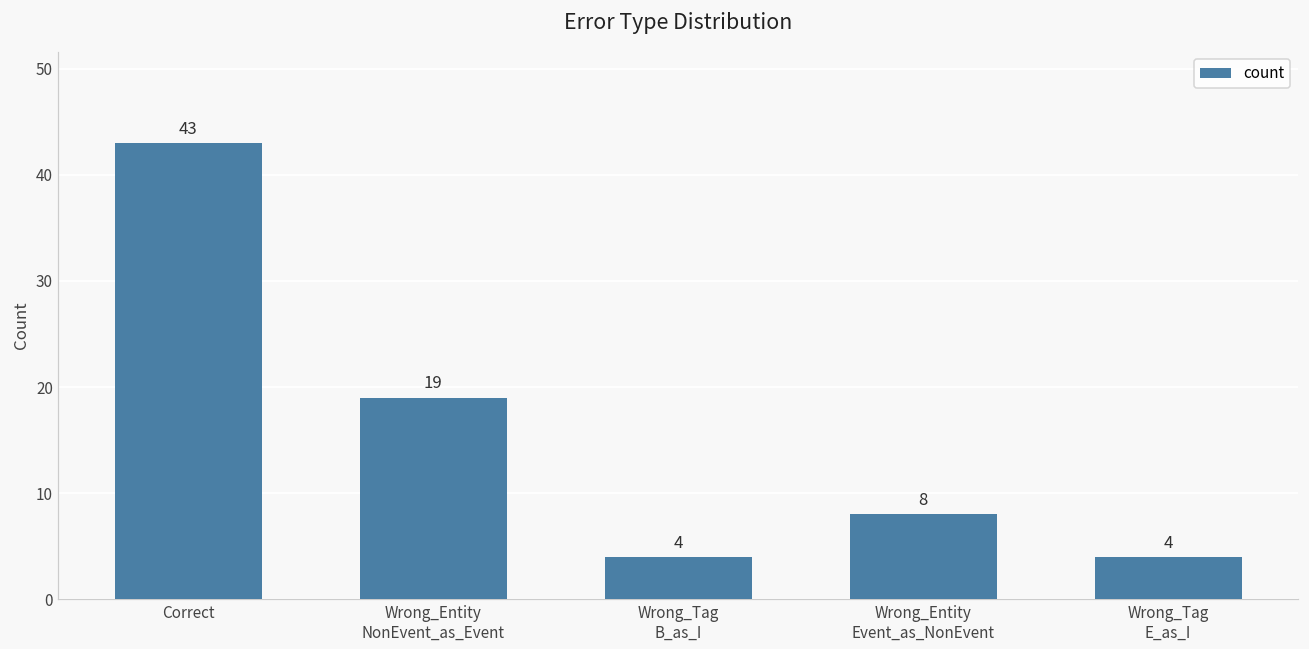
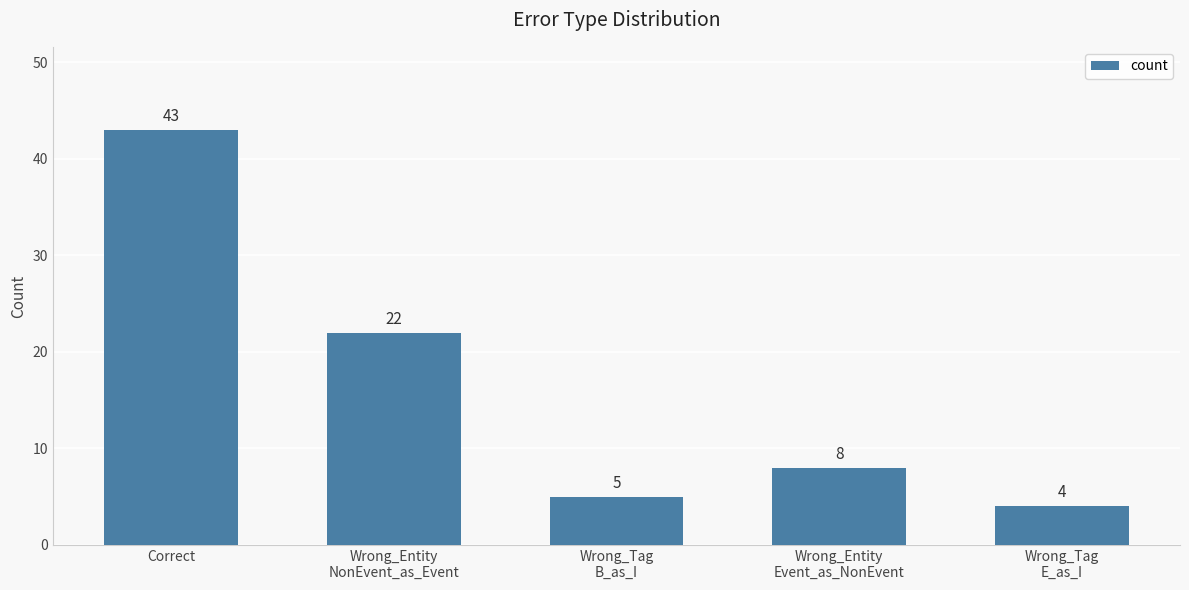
Wrong_Entity NonEvent_as_Event: 19 -> 22
Wrong_Tag B_as_I: 4 -> 5
